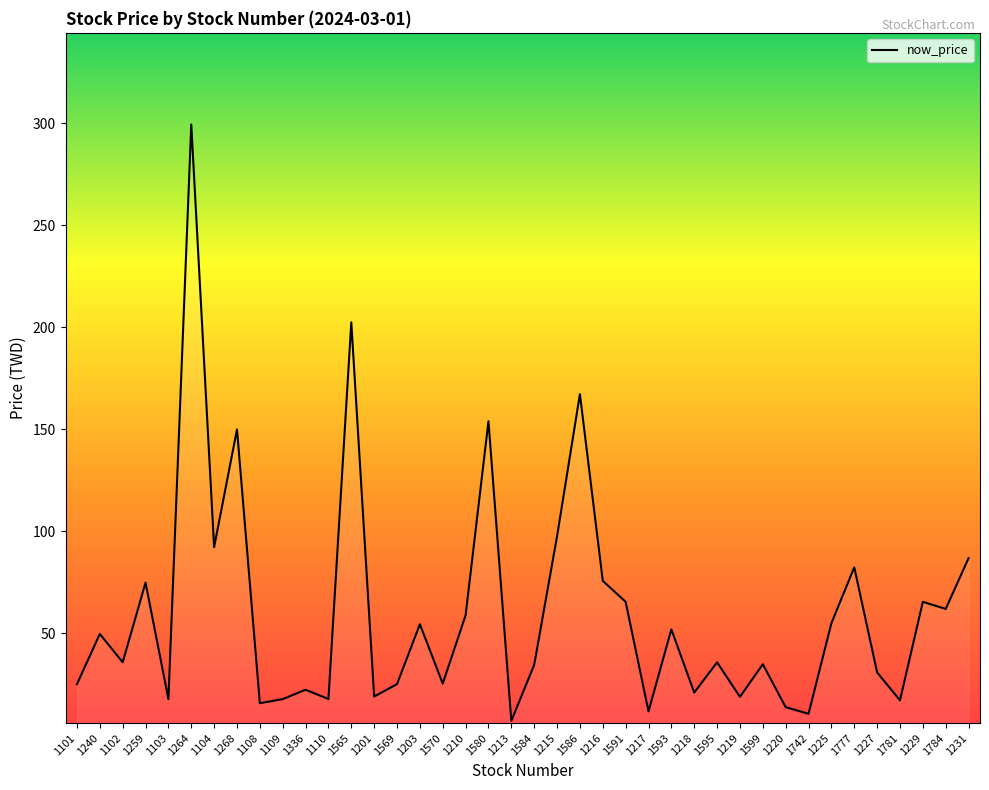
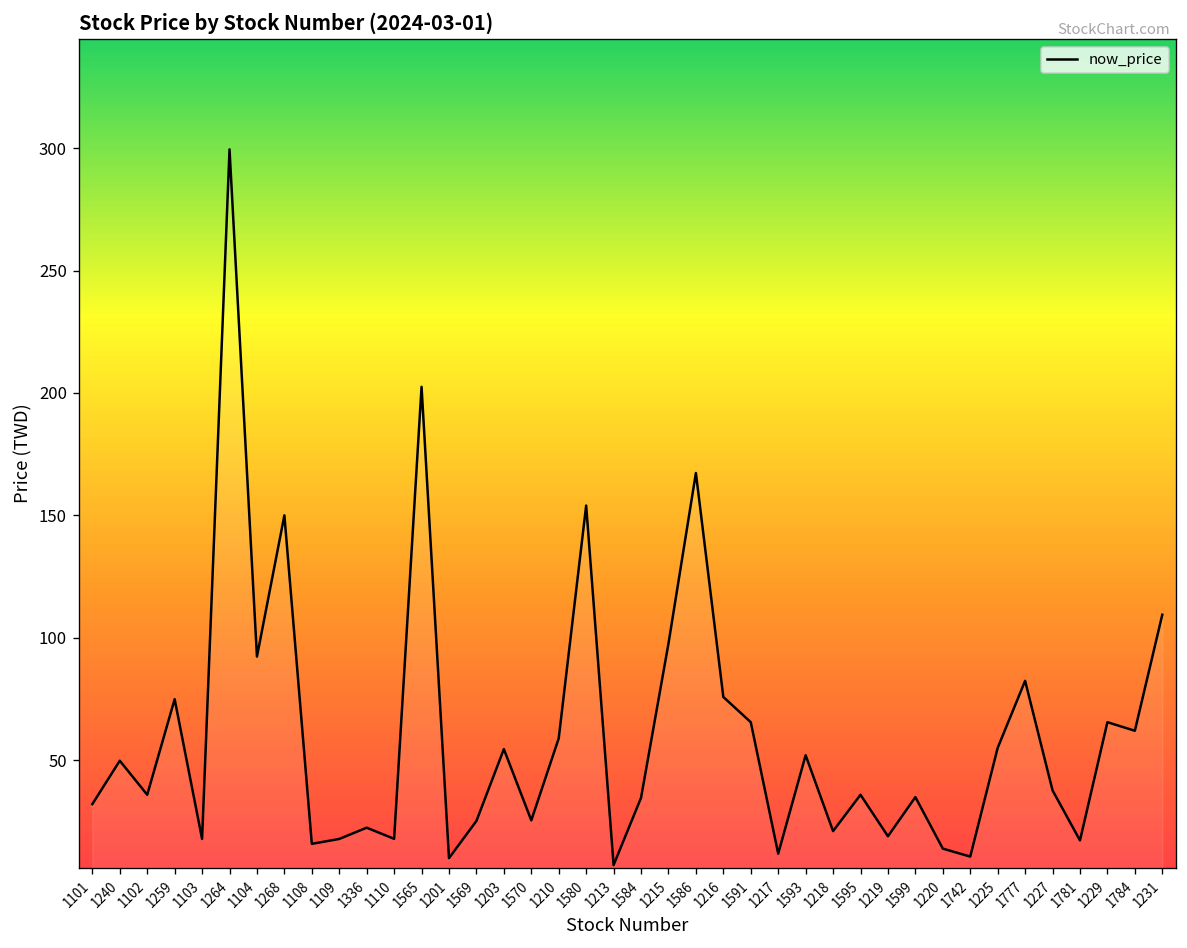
1101: 25 -> 32
1201: 19 -> 10
1227: 31 -> 38
1231: 87 -> 109
